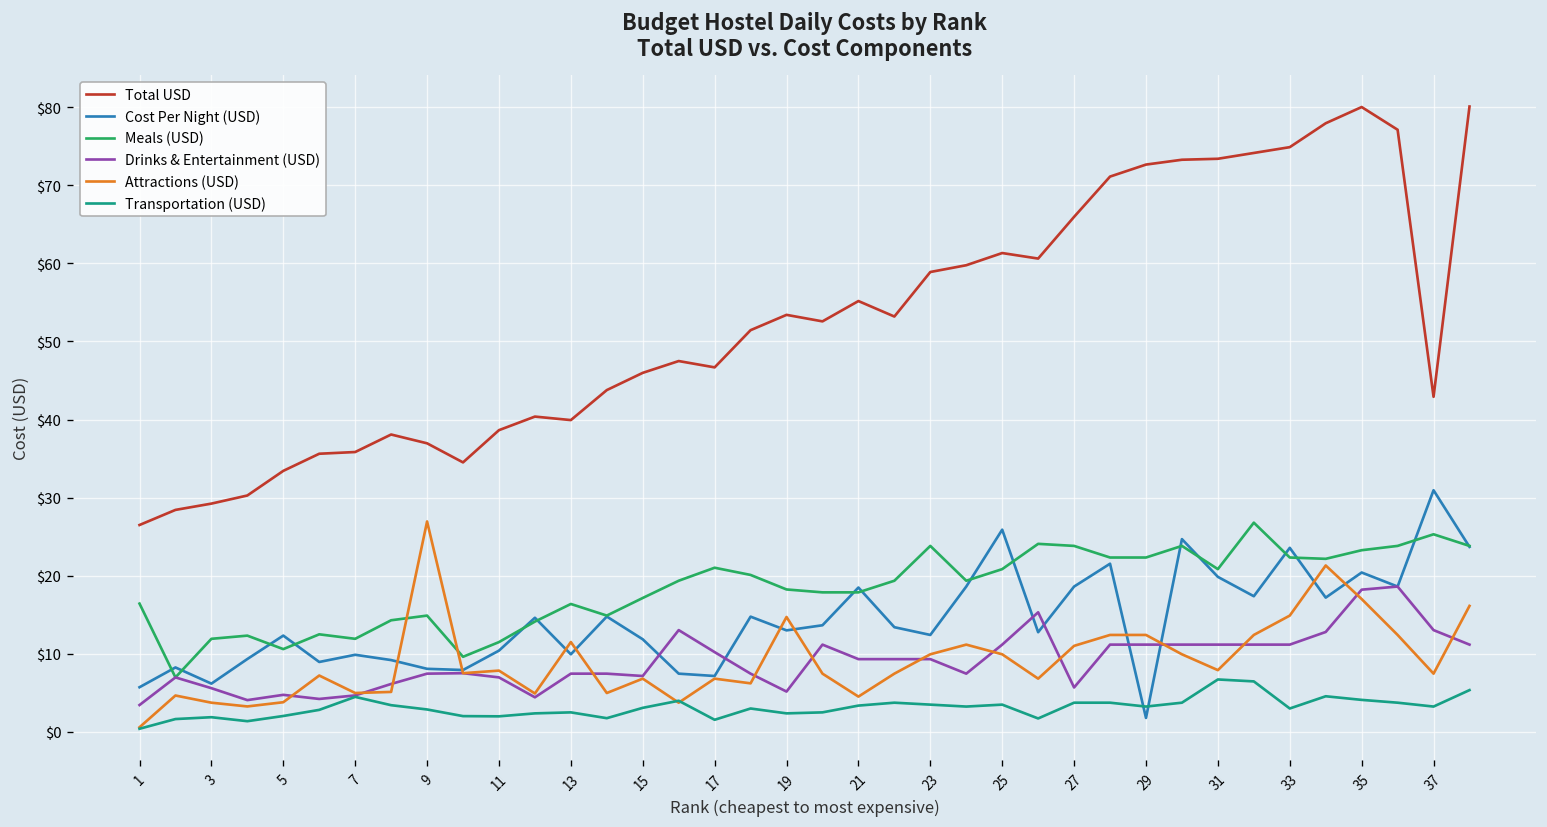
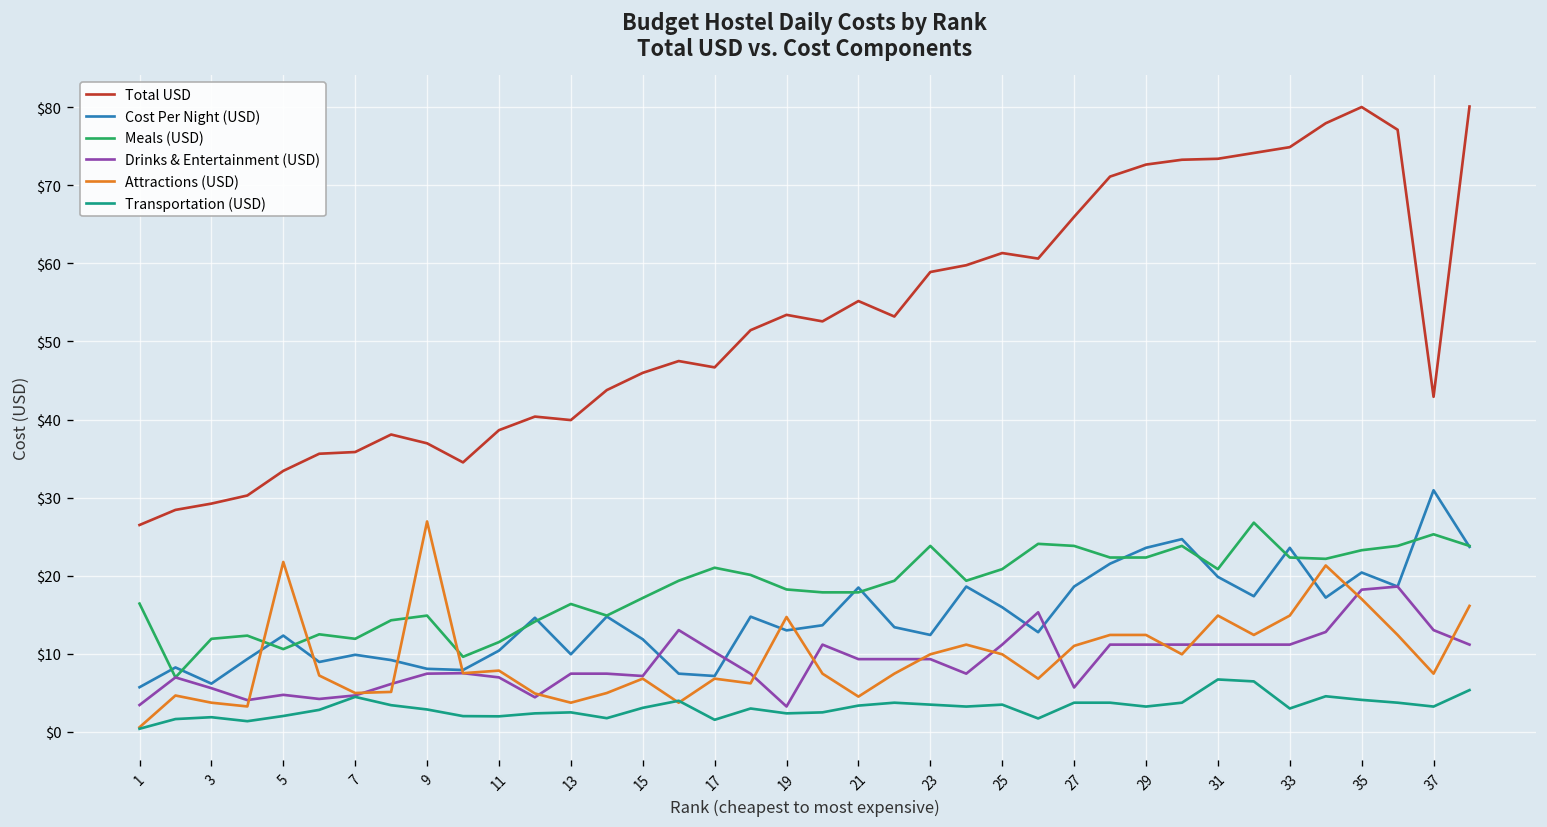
Attractions (USD), 5: $4 -> $22
Attractions (USD), 13: $11 -> $4
Drinks & Entertainment (USD), 19: $5 -> $3
Cost Per Night (USD), 25: $26 -> $16
Cost Per Night (USD), 29: $2 -> $24
Attractions (USD), 31: $8 -> $15
